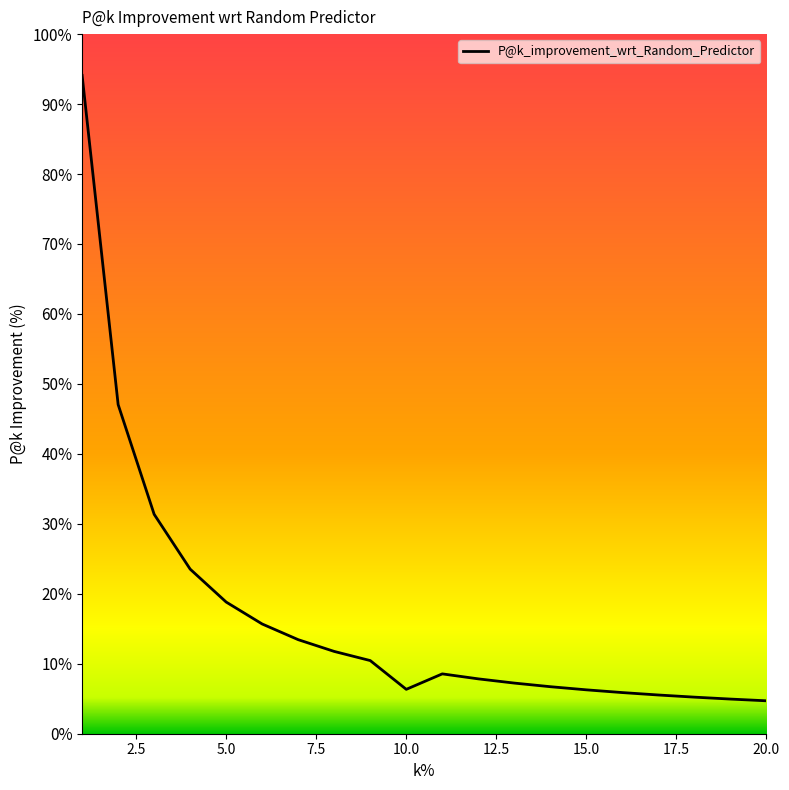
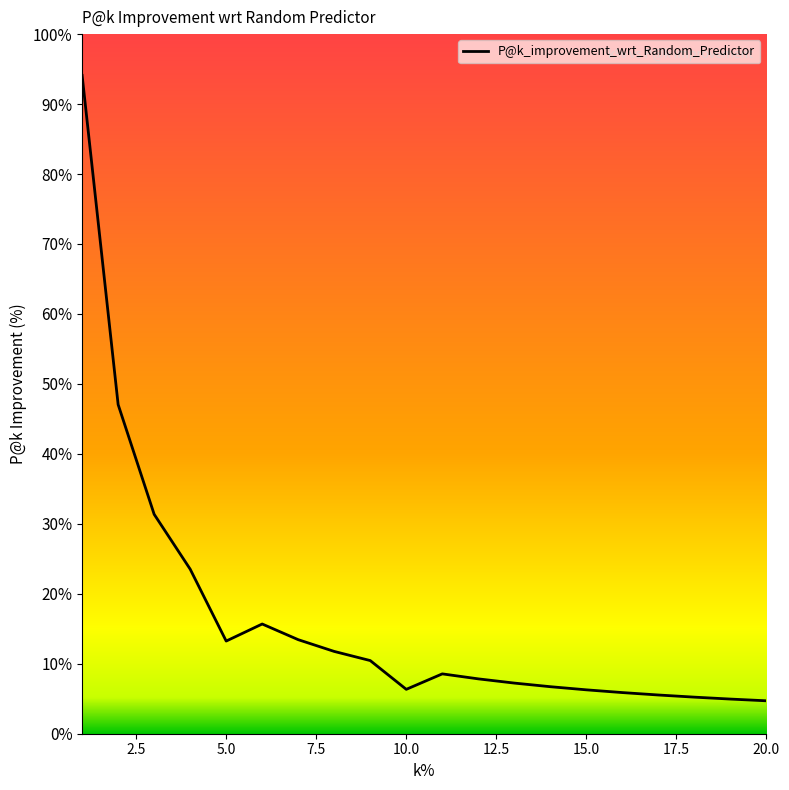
5.0: 19% -> 13%
